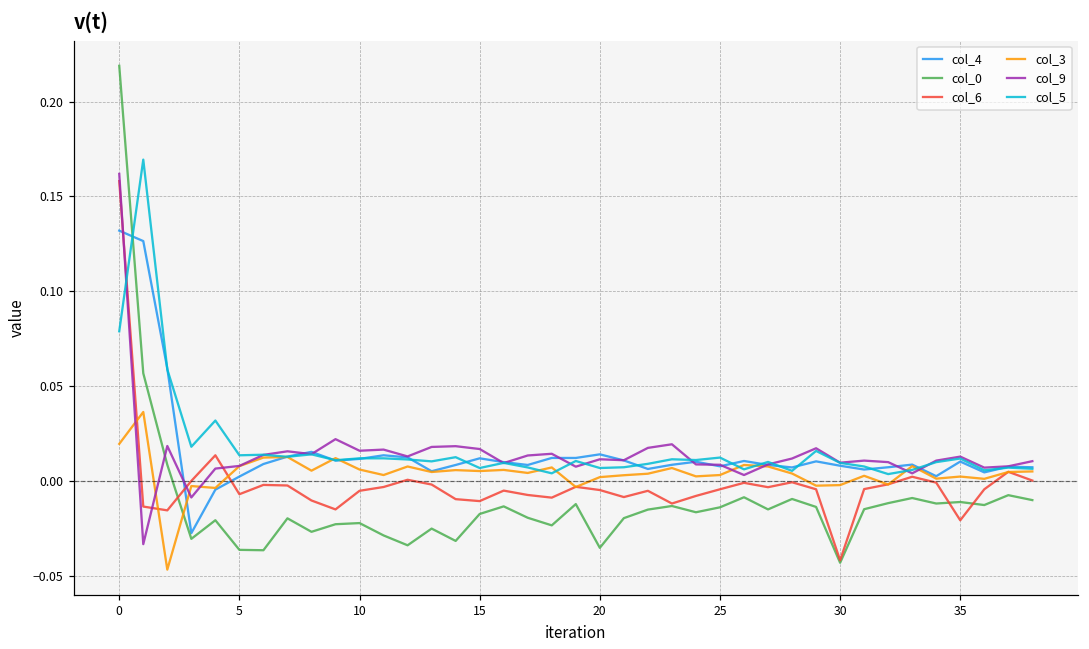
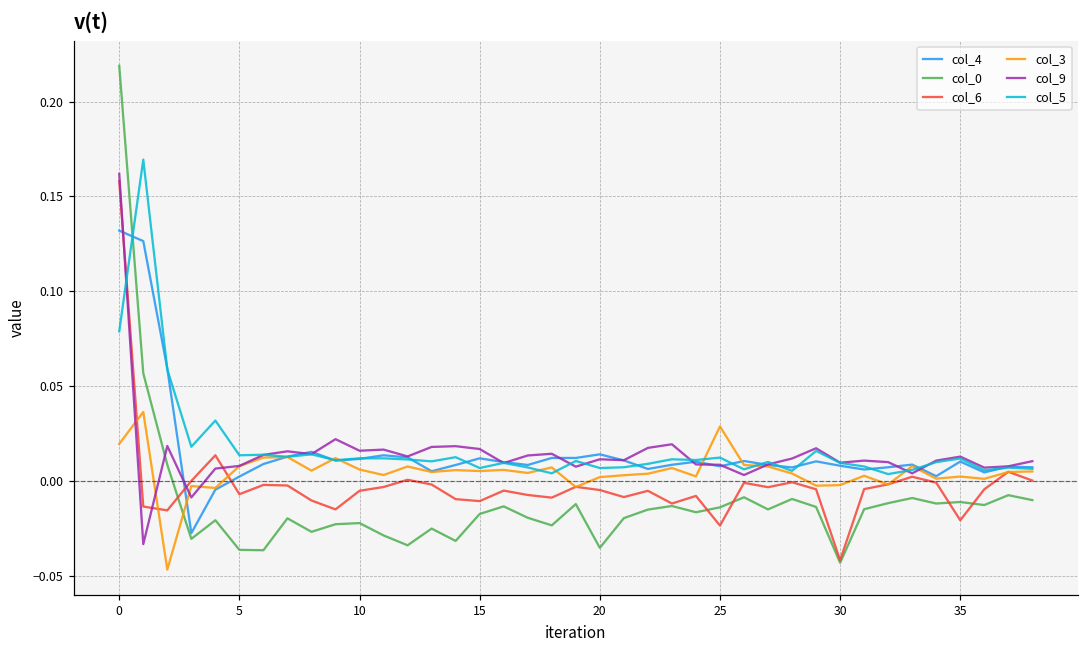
col_6, 25: -0.004 -> -0.023
col_3, 25: 0.003 -> 0.029
